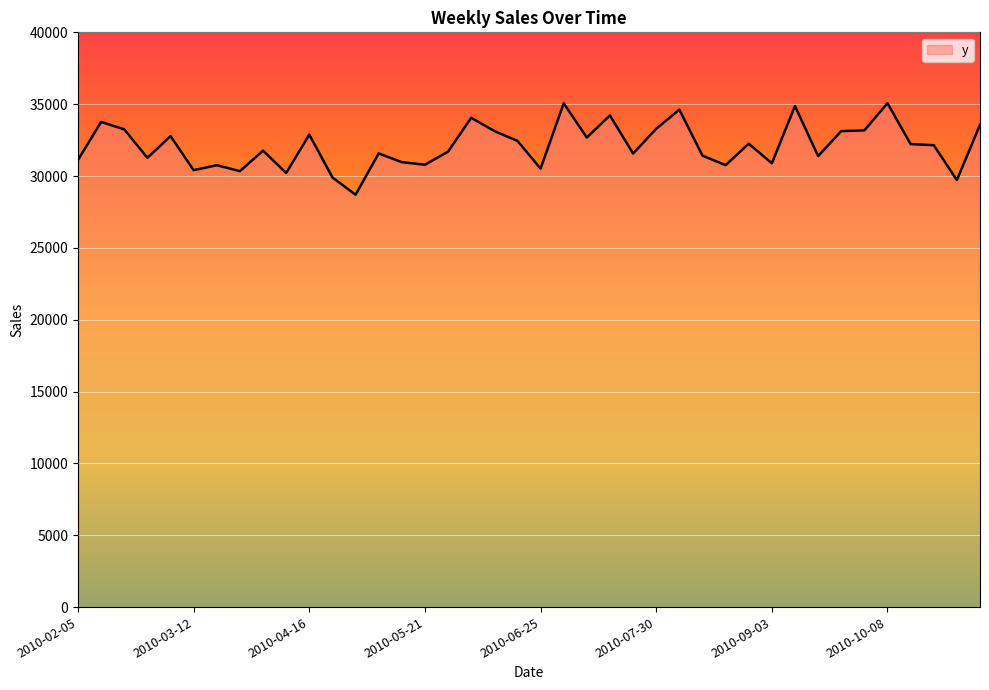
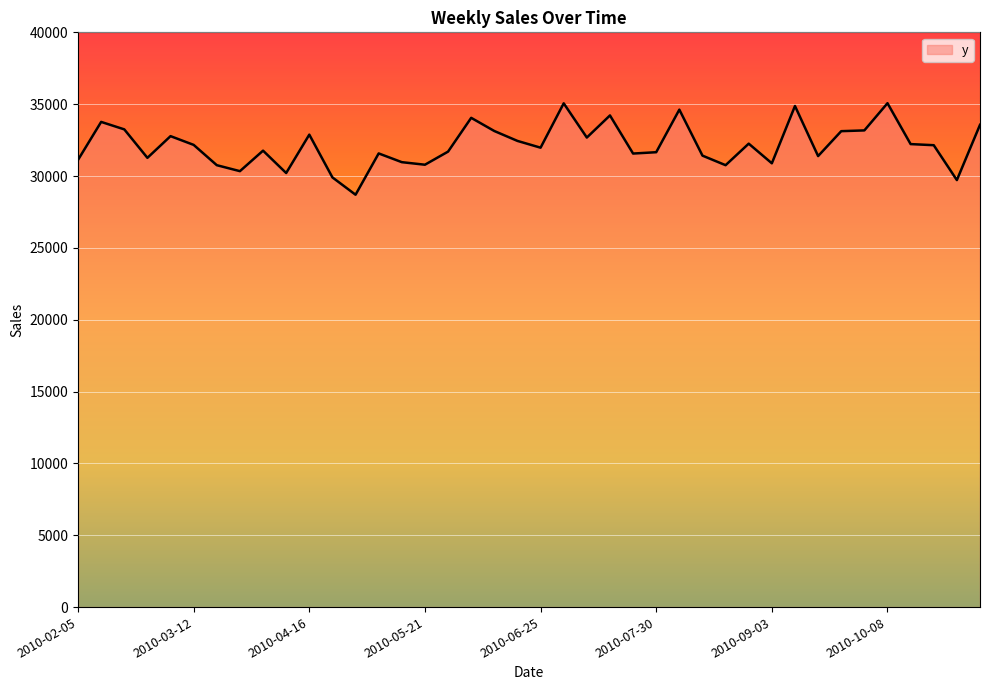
2010-03-12: 30400 -> 32200
2010-06-25: 30500 -> 32000
2010-07-30: 33300 -> 31700
